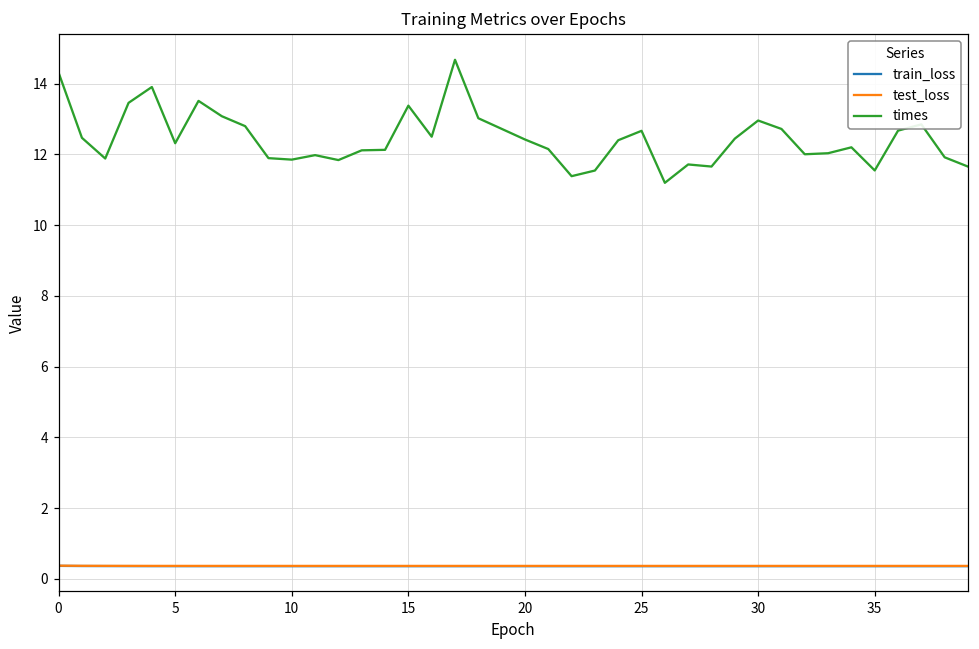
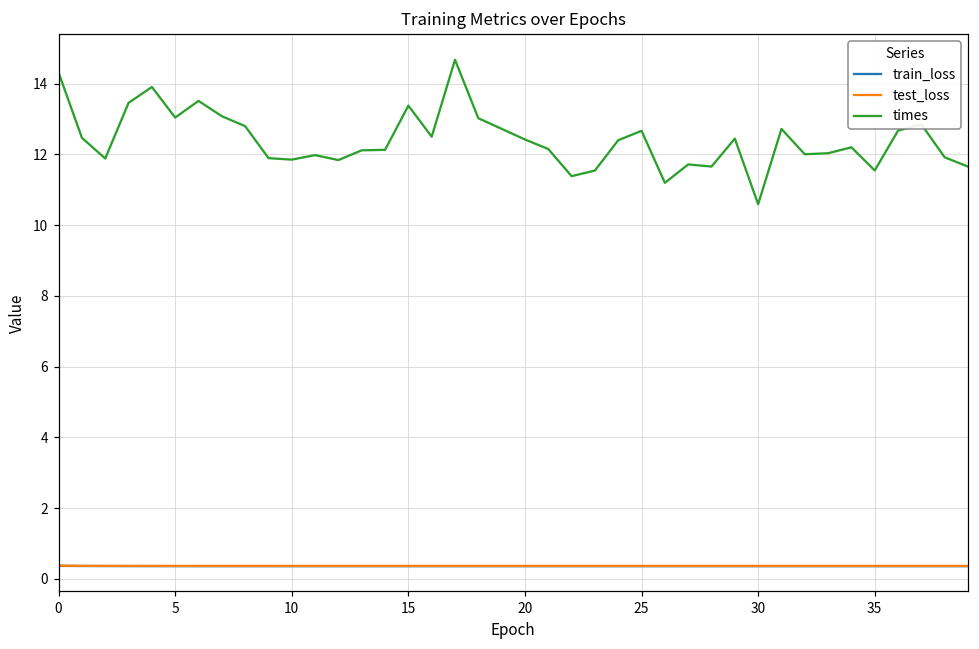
times, 5: 12.3 -> 13.0
times, 30: 13.0 -> 10.6
